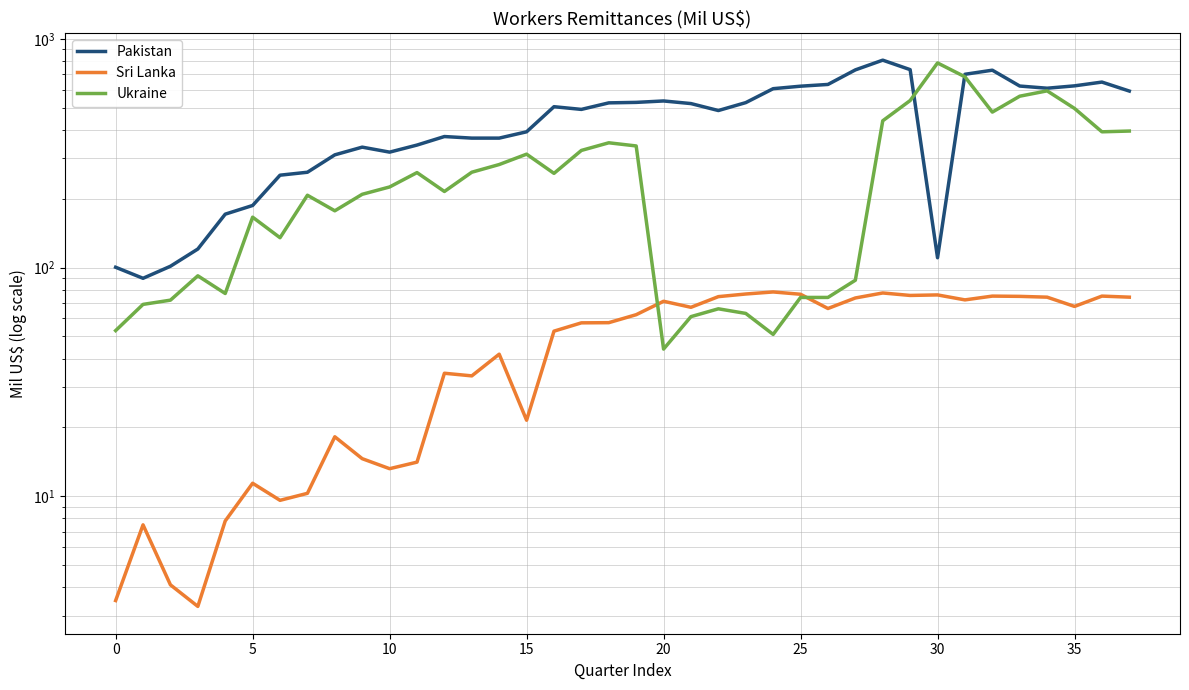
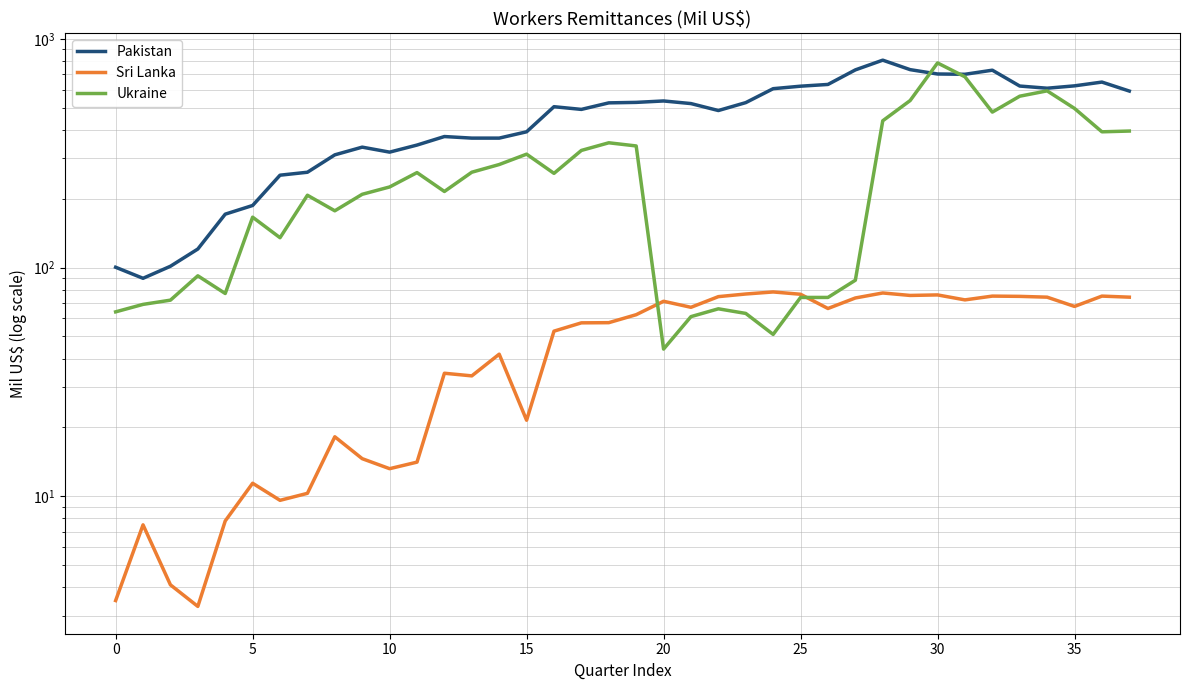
Ukraine, 0: 53 -> 64
Pakistan, 30: 110 -> 700
